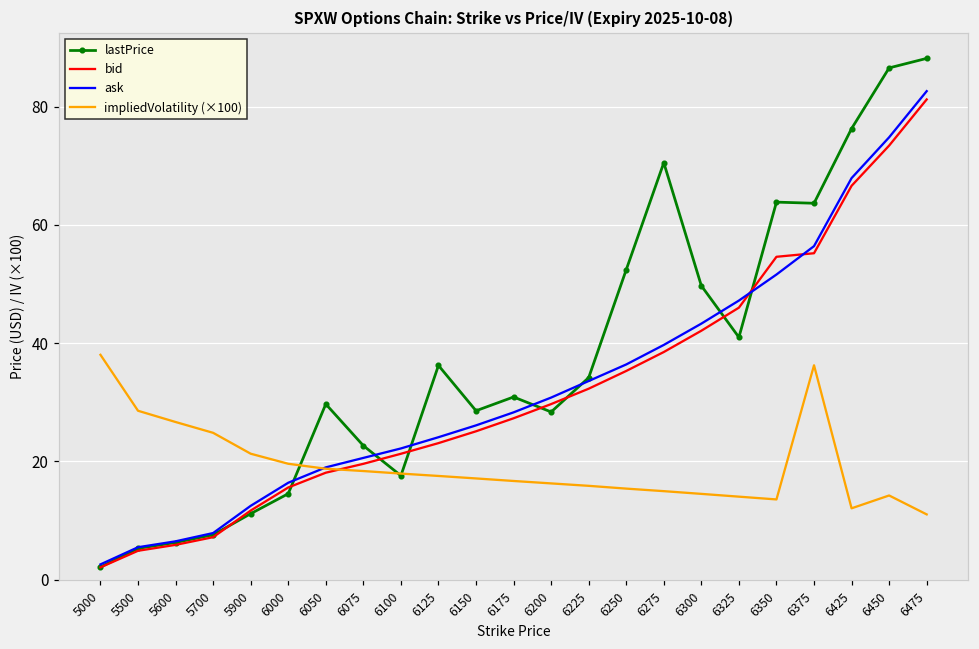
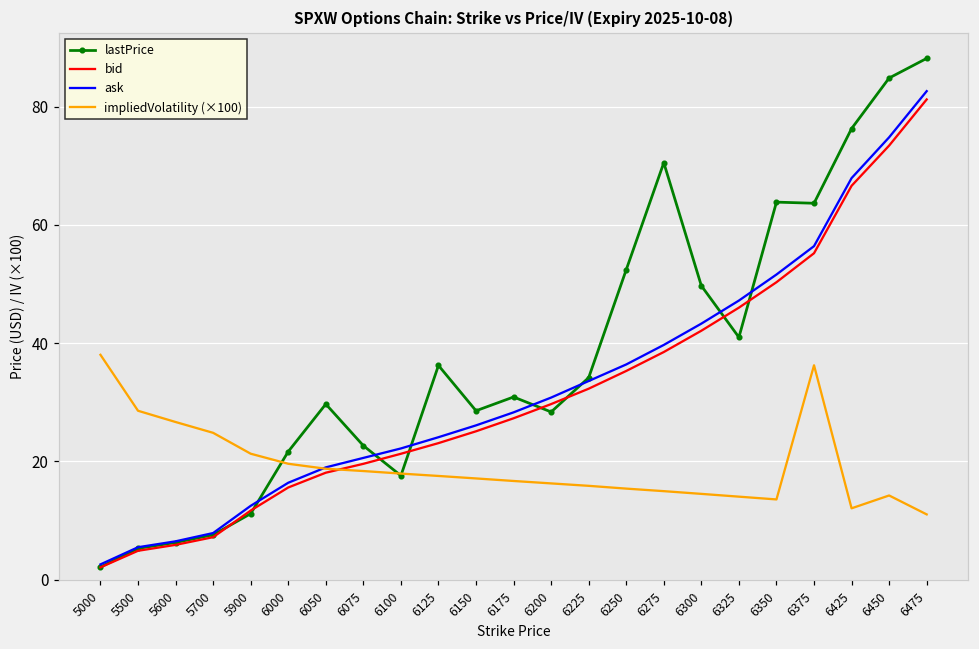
lastPrice, 6000: 15 -> 22
bid, 6350: 55 -> 50
lastPrice, 6450: 87 -> 85
